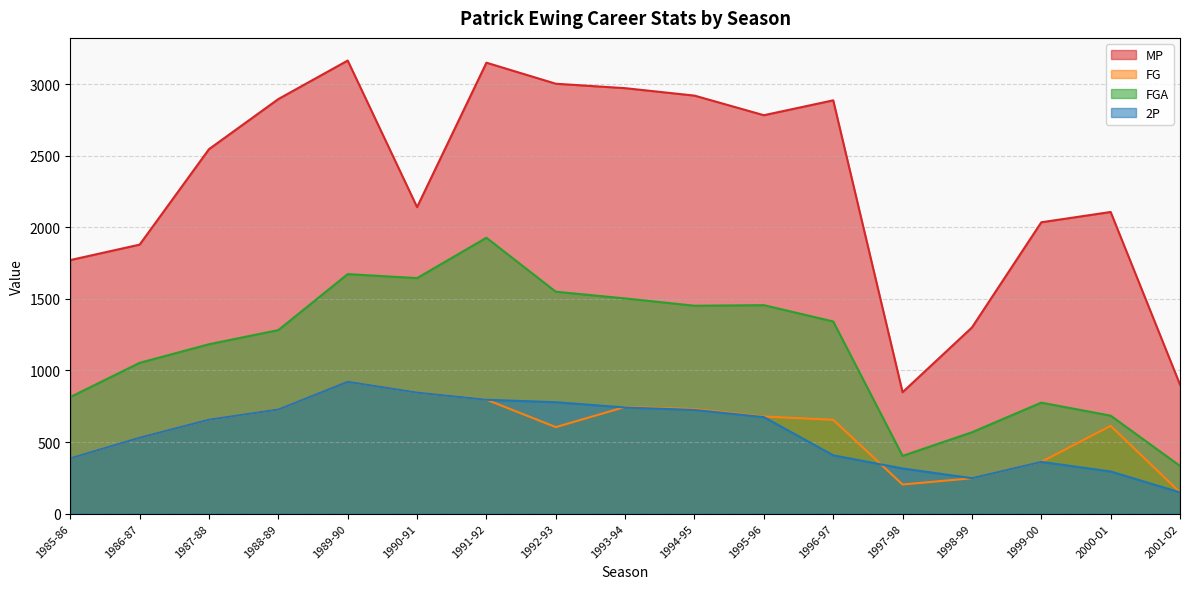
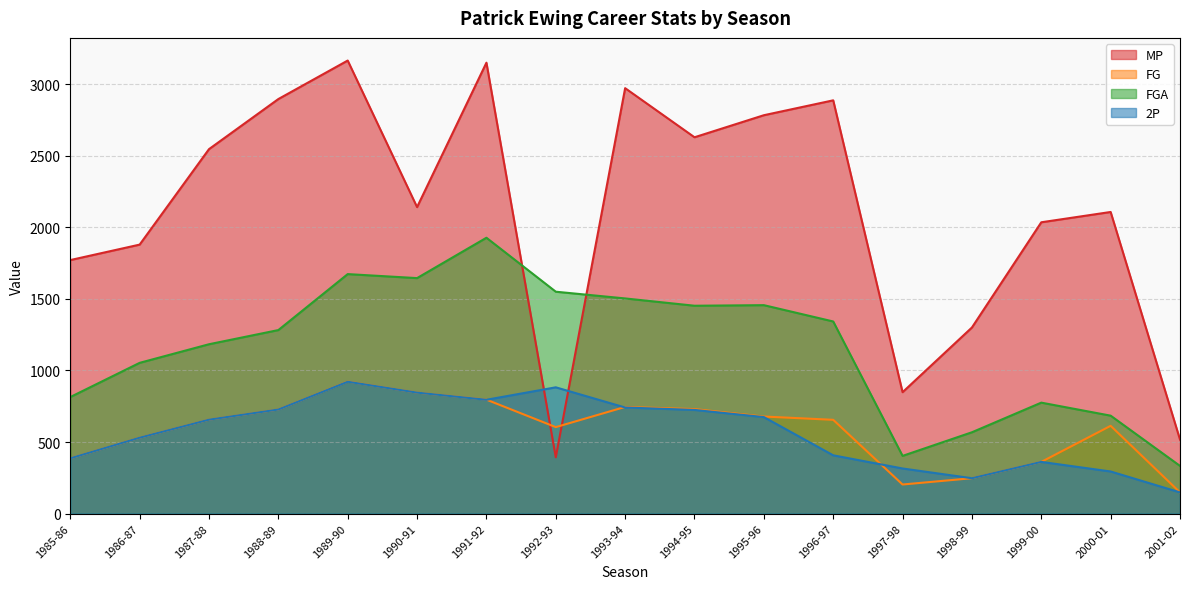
MP, 1992-93: 3000 -> 390
2P, 1992-93: 780 -> 880
MP, 1994-95: 2920 -> 2630
MP, 2001-02: 900 -> 520
